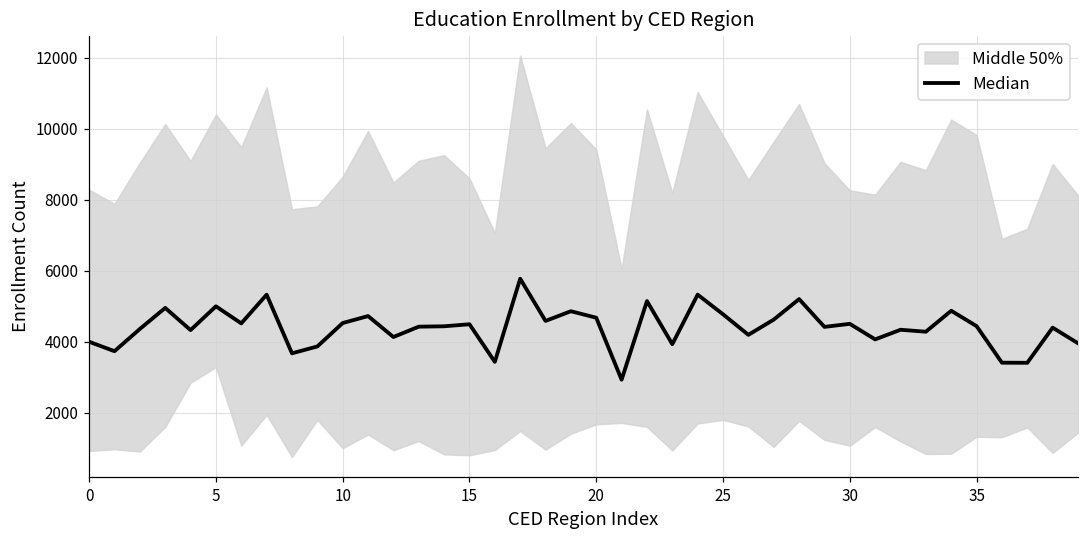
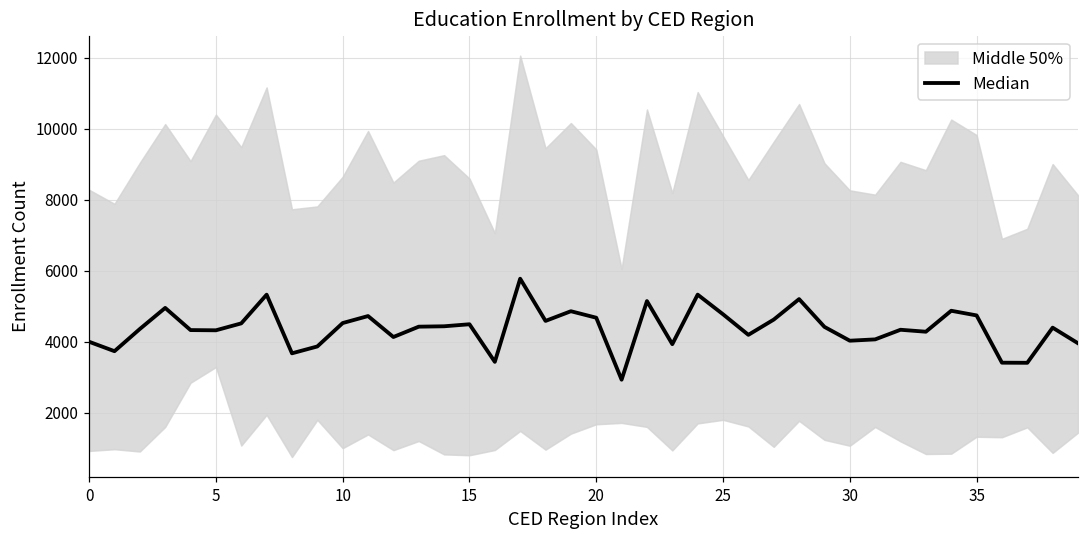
Median, 5: 5000 -> 4300
Median, 30: 4500 -> 4000
Median, 35: 4400 -> 4700
